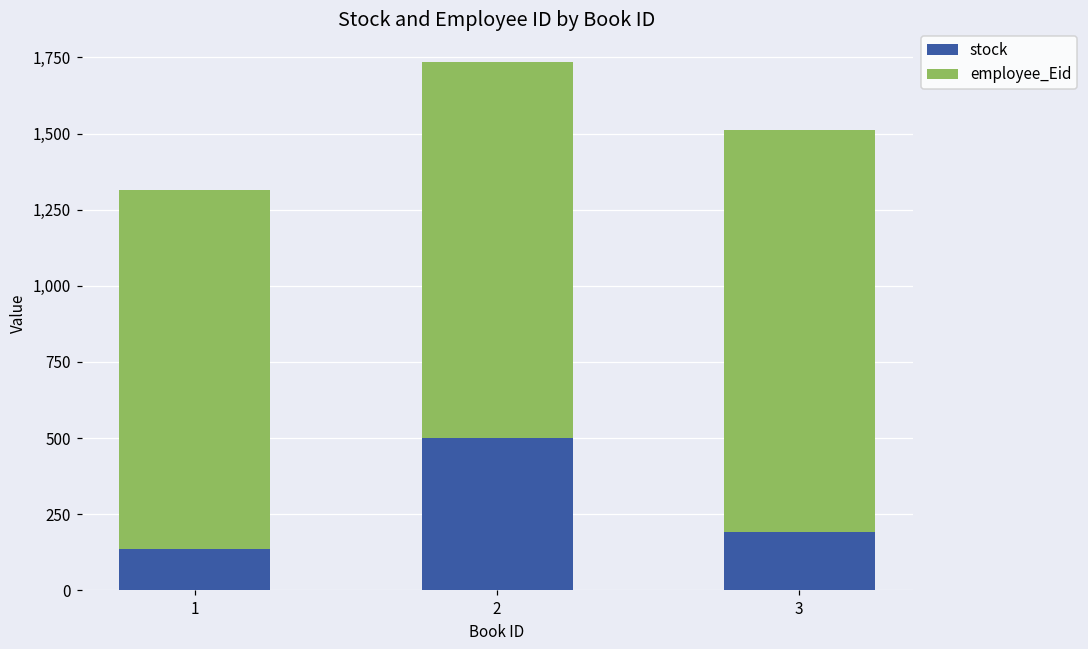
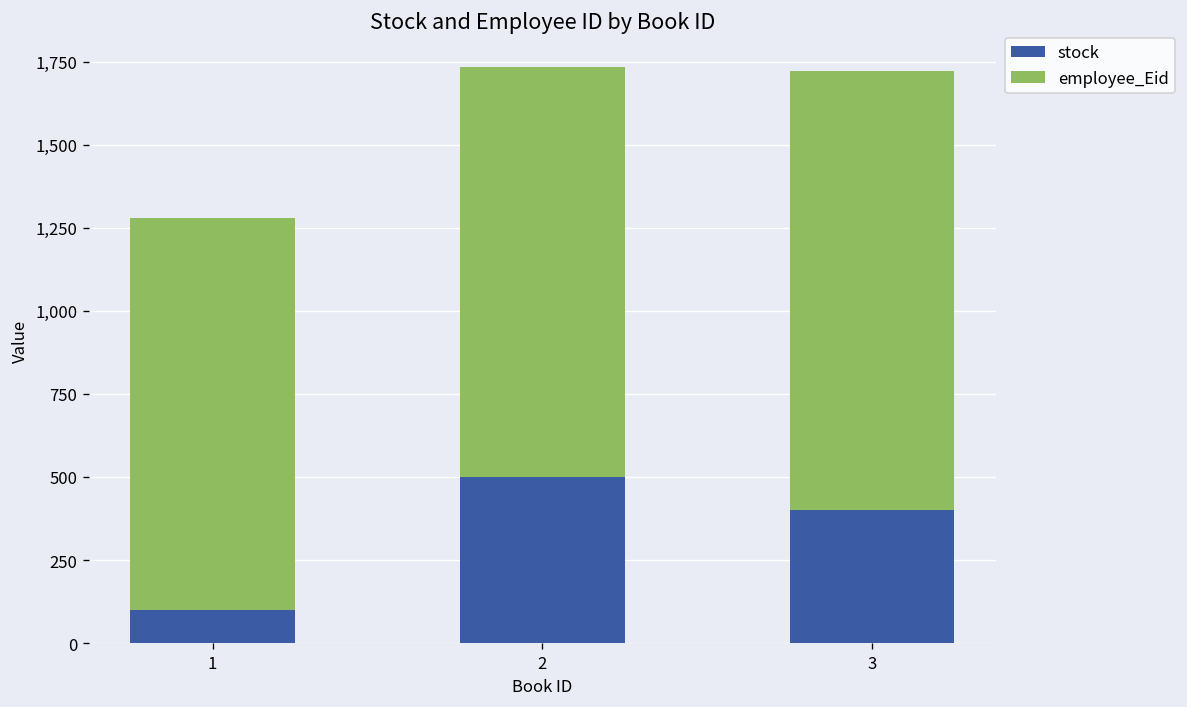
stock, 1: 140 -> 100
stock, 3: 190 -> 400
